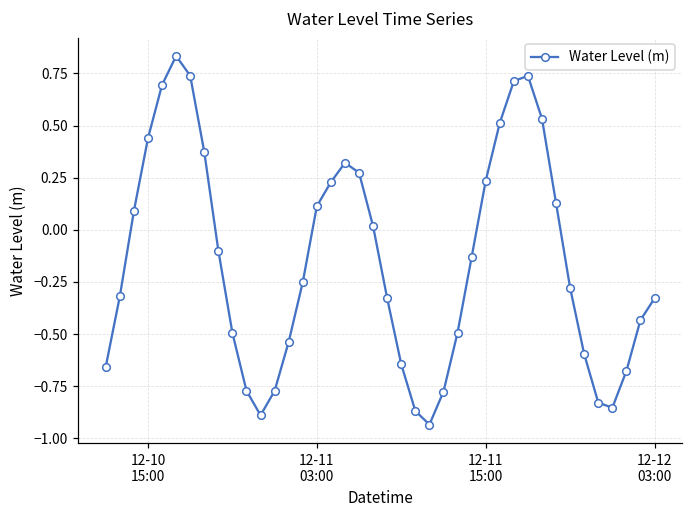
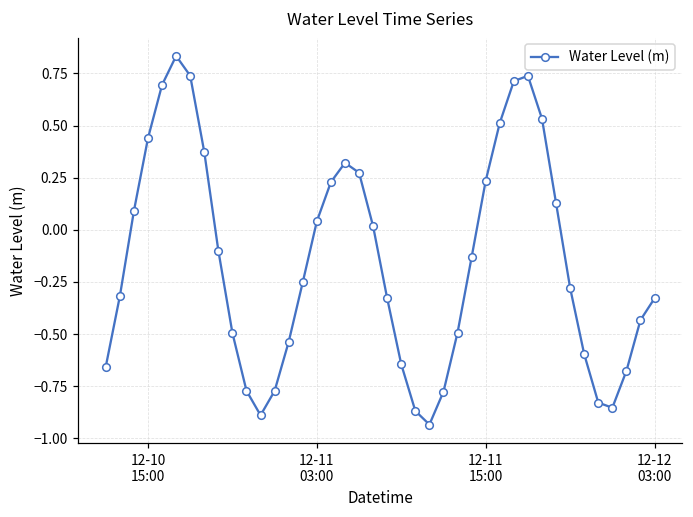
12-11 03:00: 0.11 -> 0.04
